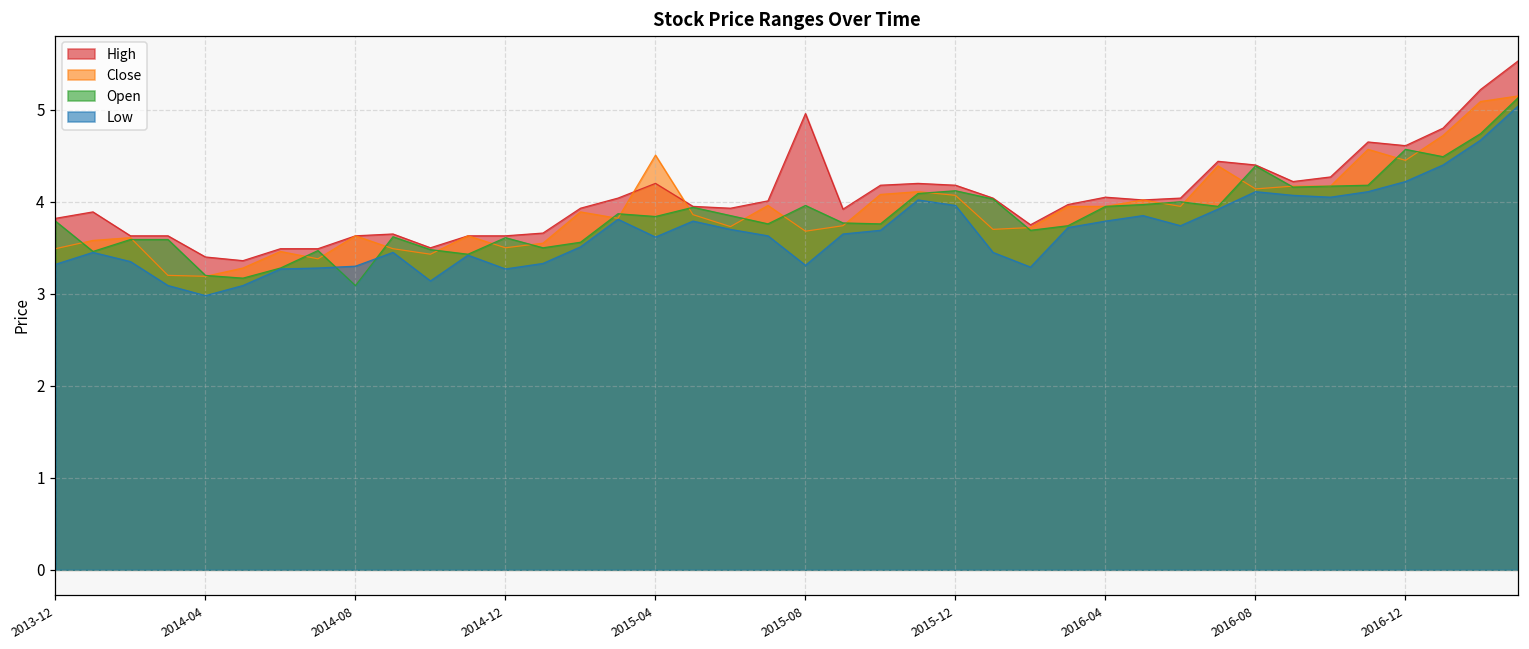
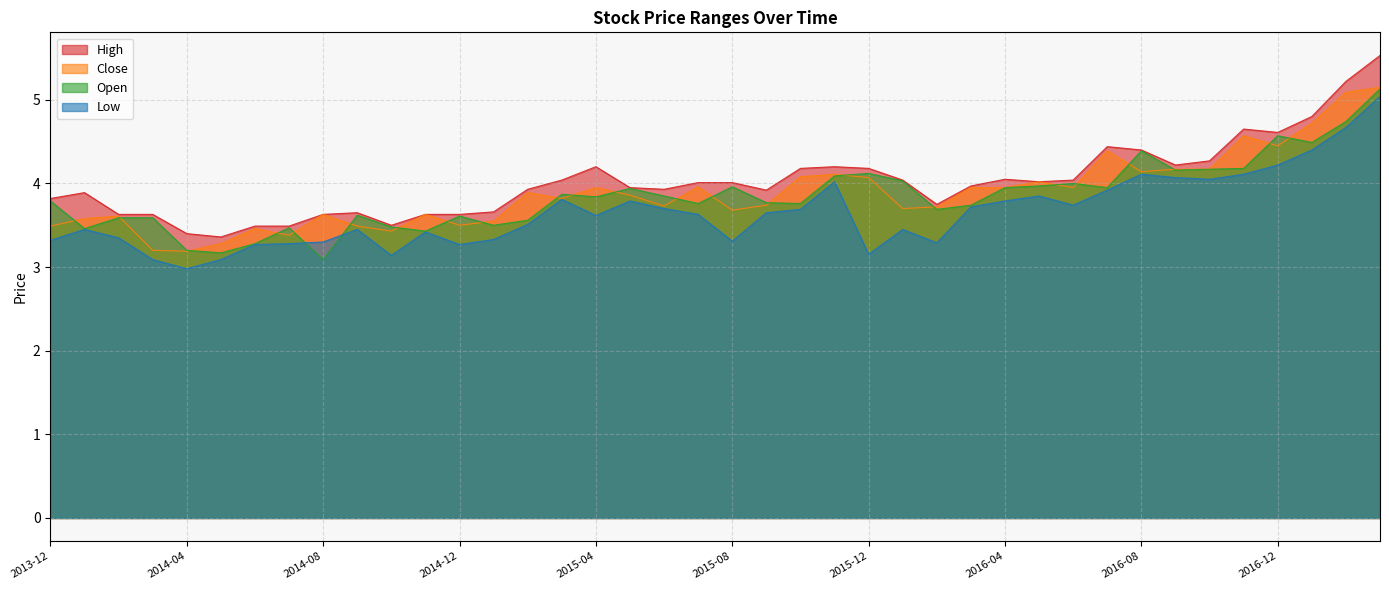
Close, 2015-04: 4.5 -> 4.0
High, 2015-08: 5.0 -> 4.0
Low, 2015-12: 4.0 -> 3.2
